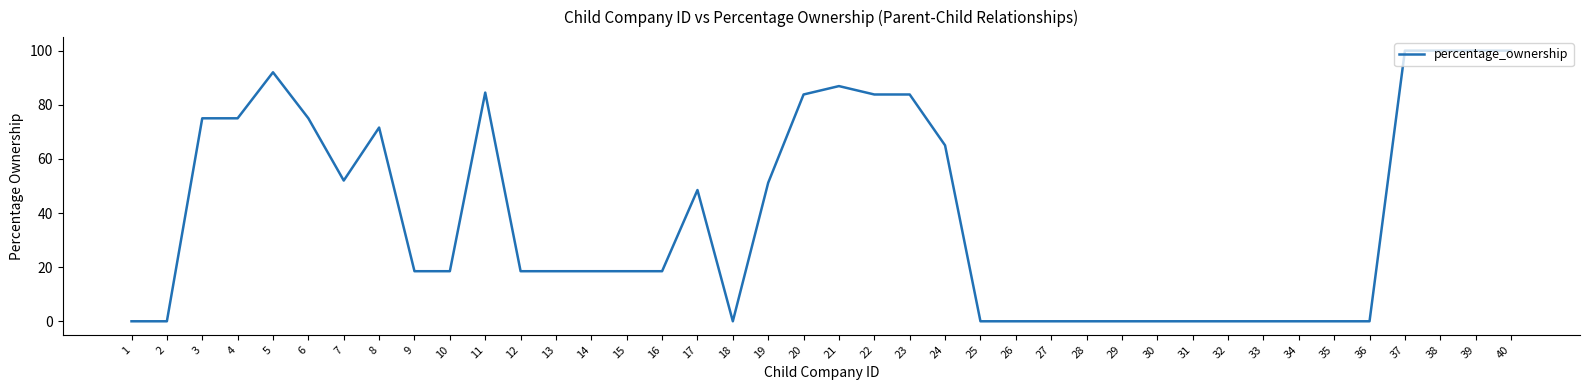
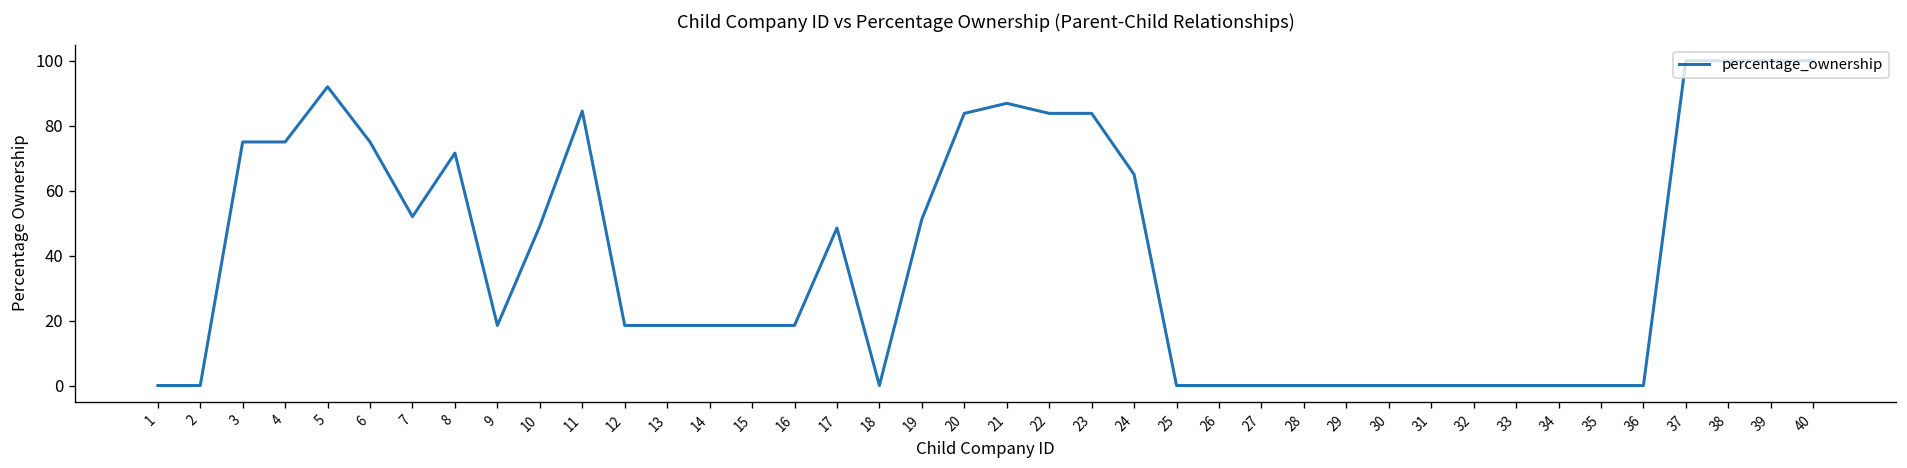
10: 19 -> 49
